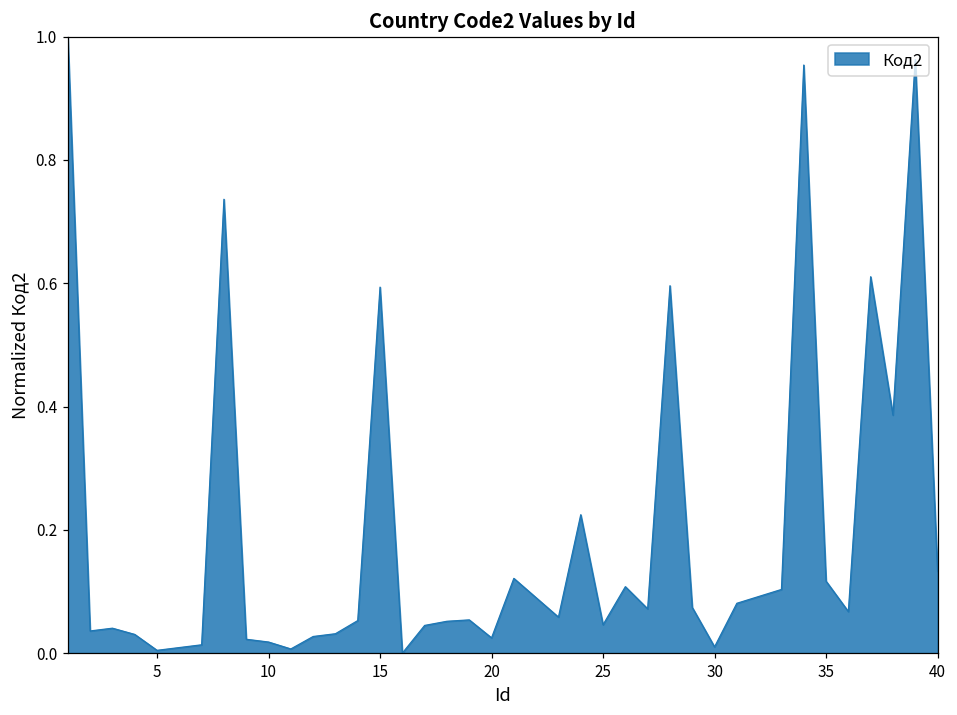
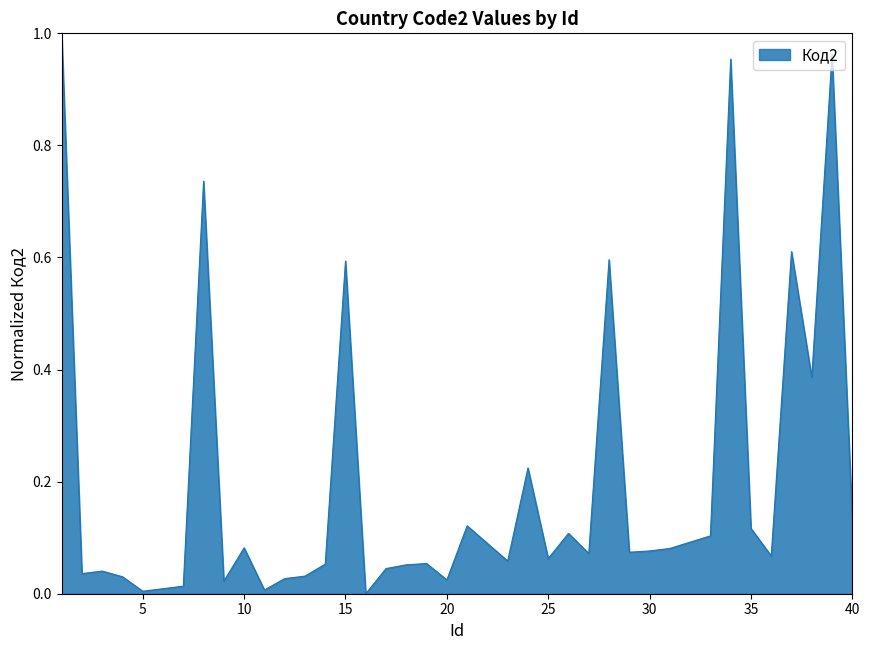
10: 0.02 -> 0.08
25: 0.05 -> 0.06
30: 0.01 -> 0.08
